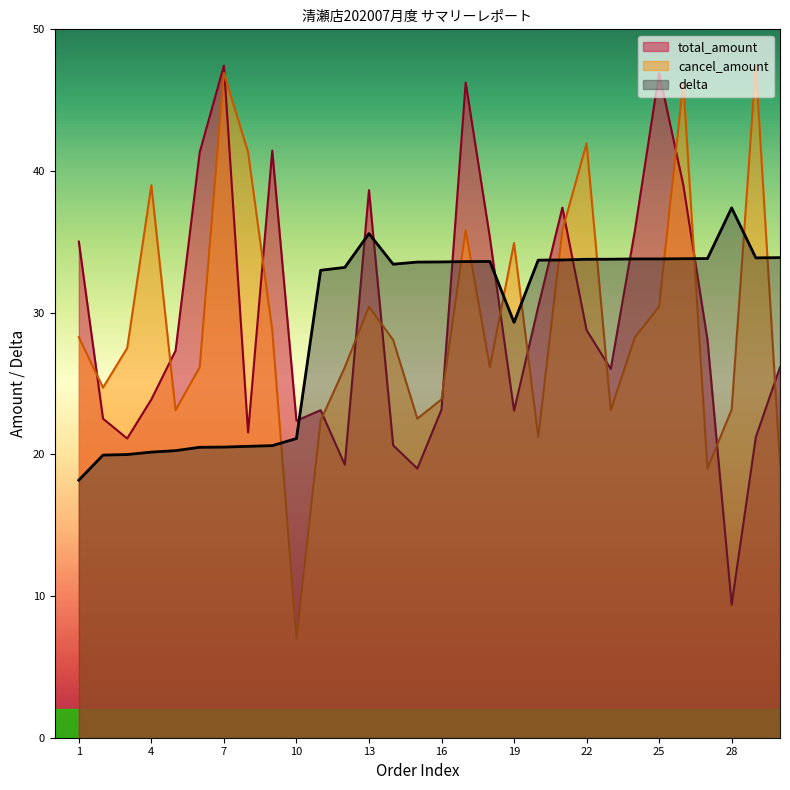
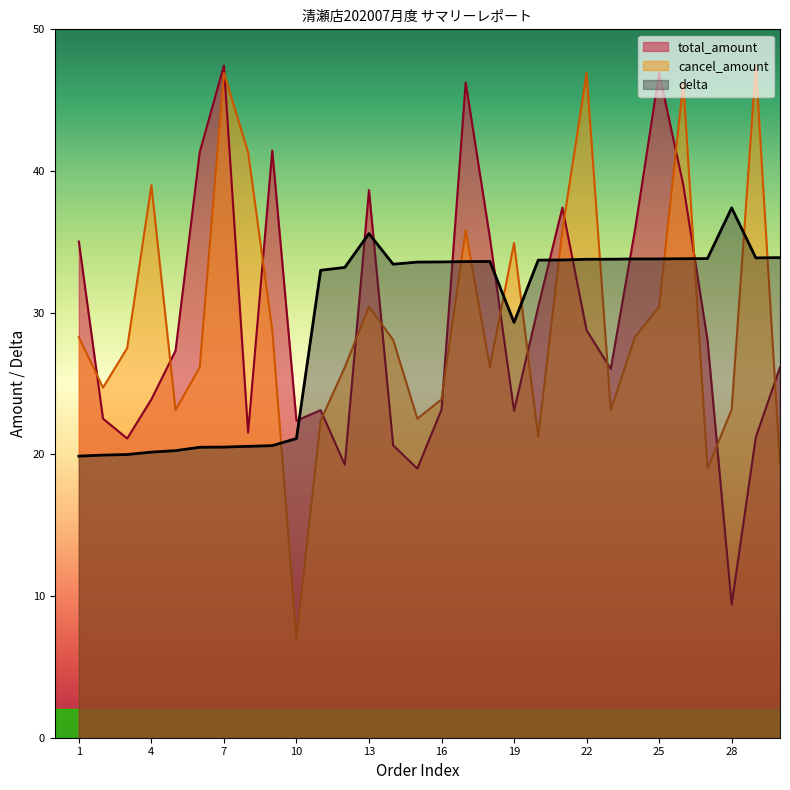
delta, 1: 18.2 -> 19.9
cancel_amount, 22: 42.0 -> 46.9
